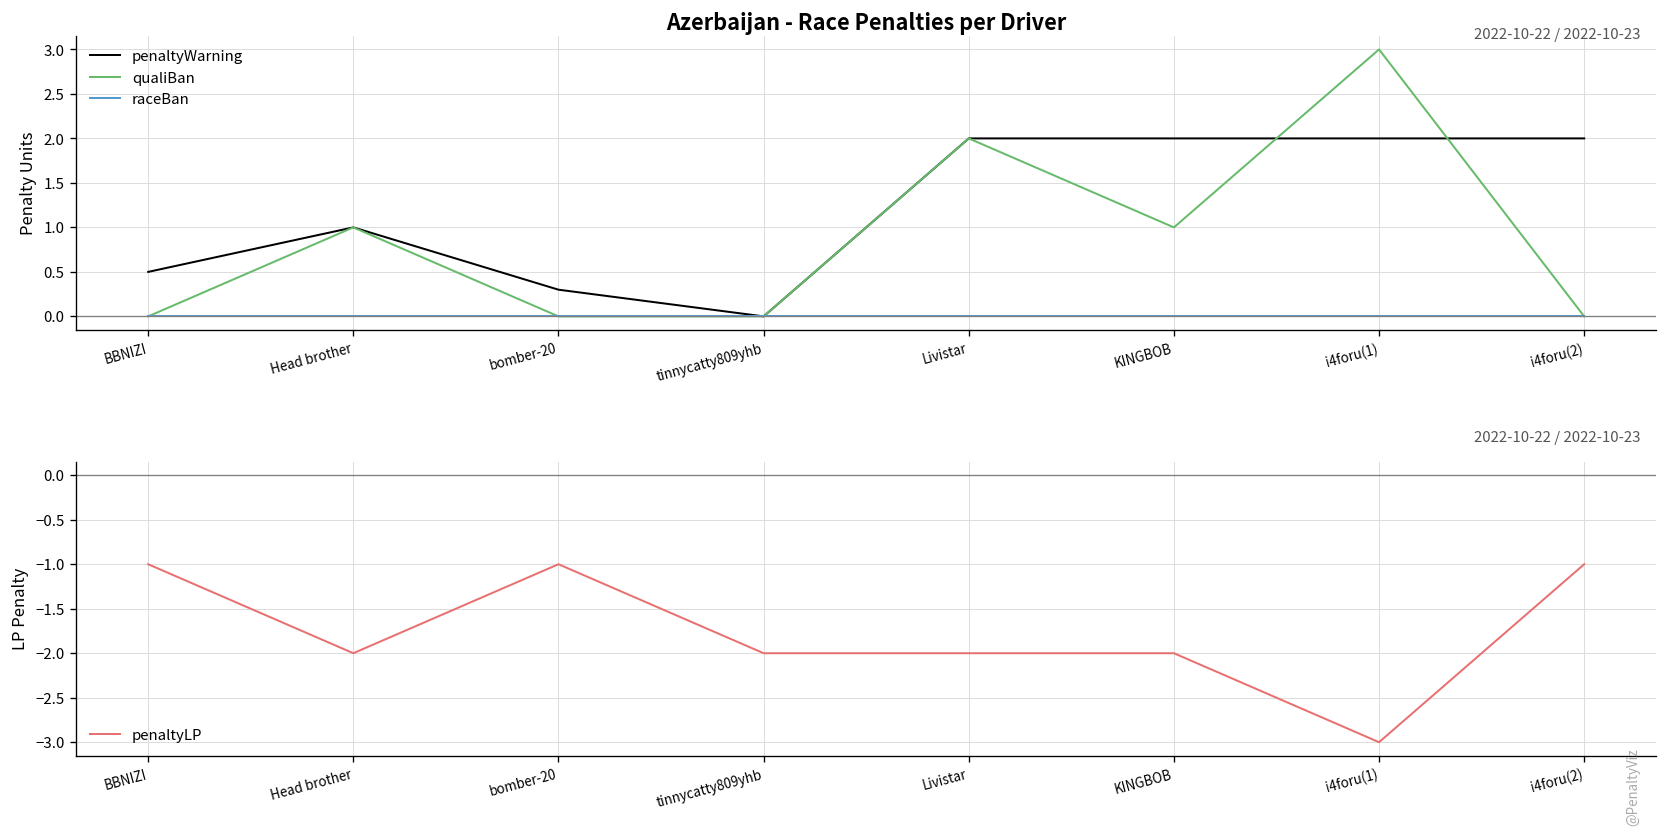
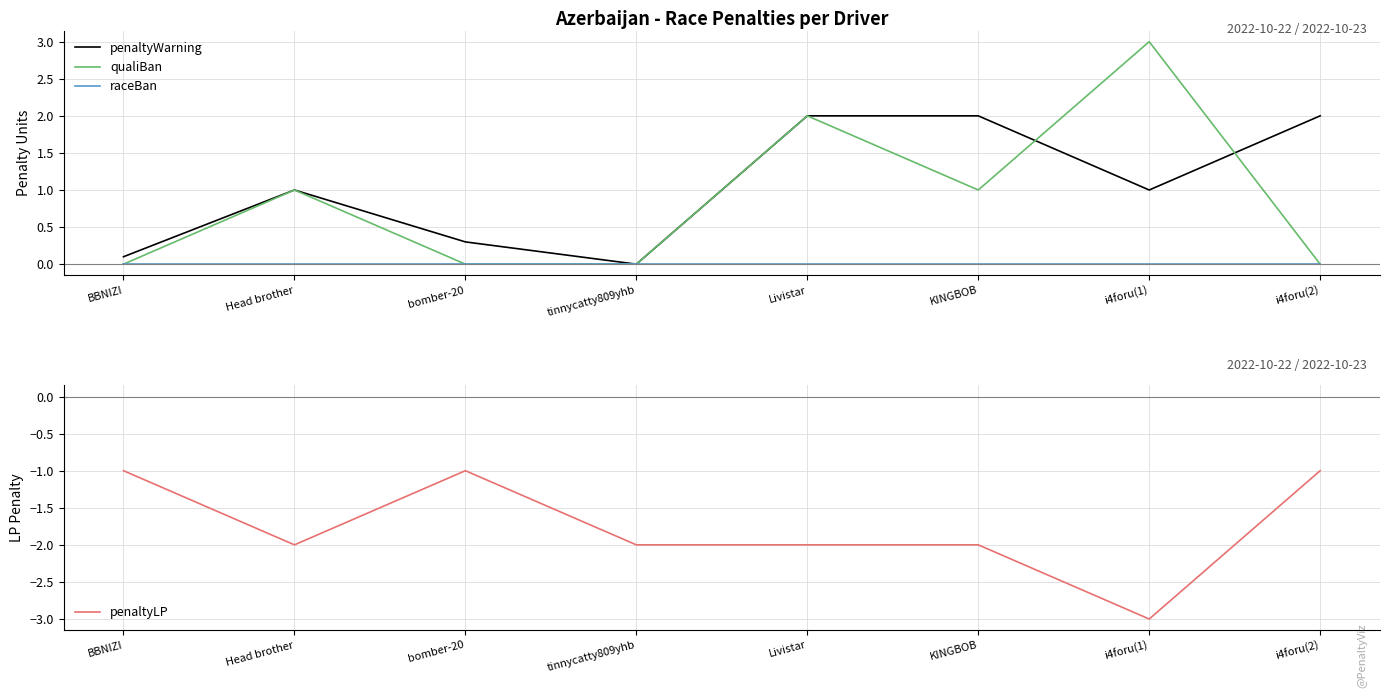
Azerbaijan - Race Penalties per Driver, penaltyWarning, BBNIZI: 0.5 -> 0.1
Azerbaijan - Race Penalties per Driver, penaltyWarning, i4foru(1): 2 -> 1
